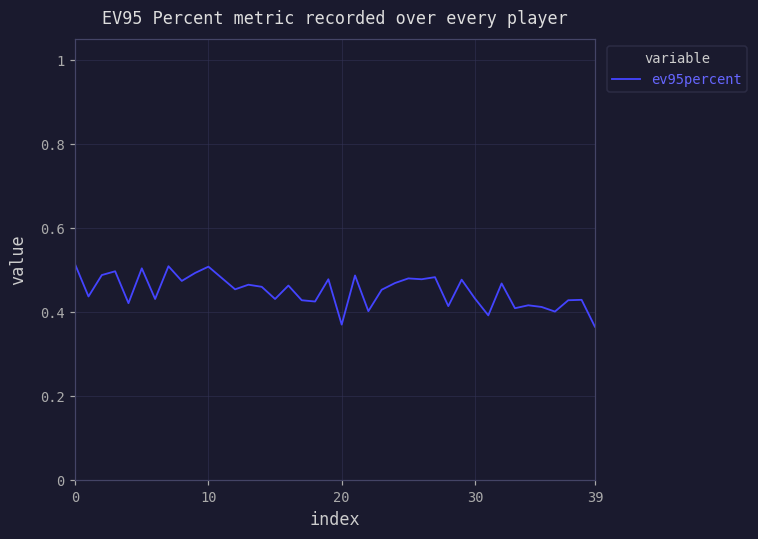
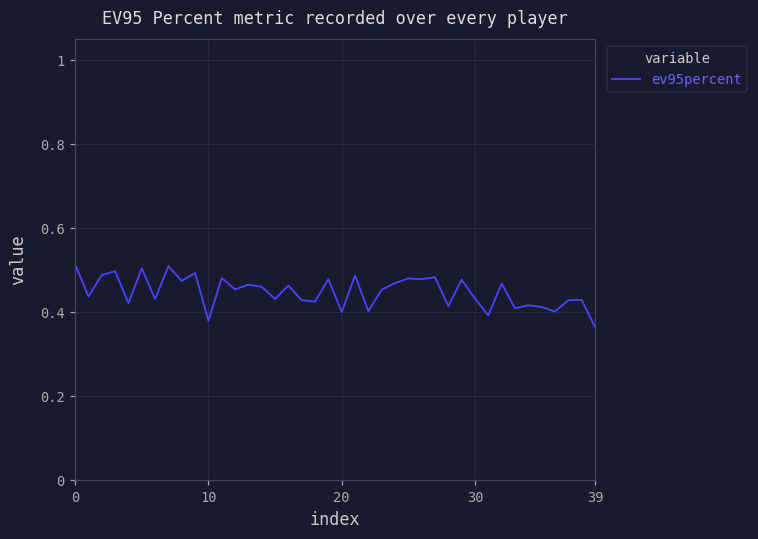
10: 0.51 -> 0.38
20: 0.37 -> 0.40
